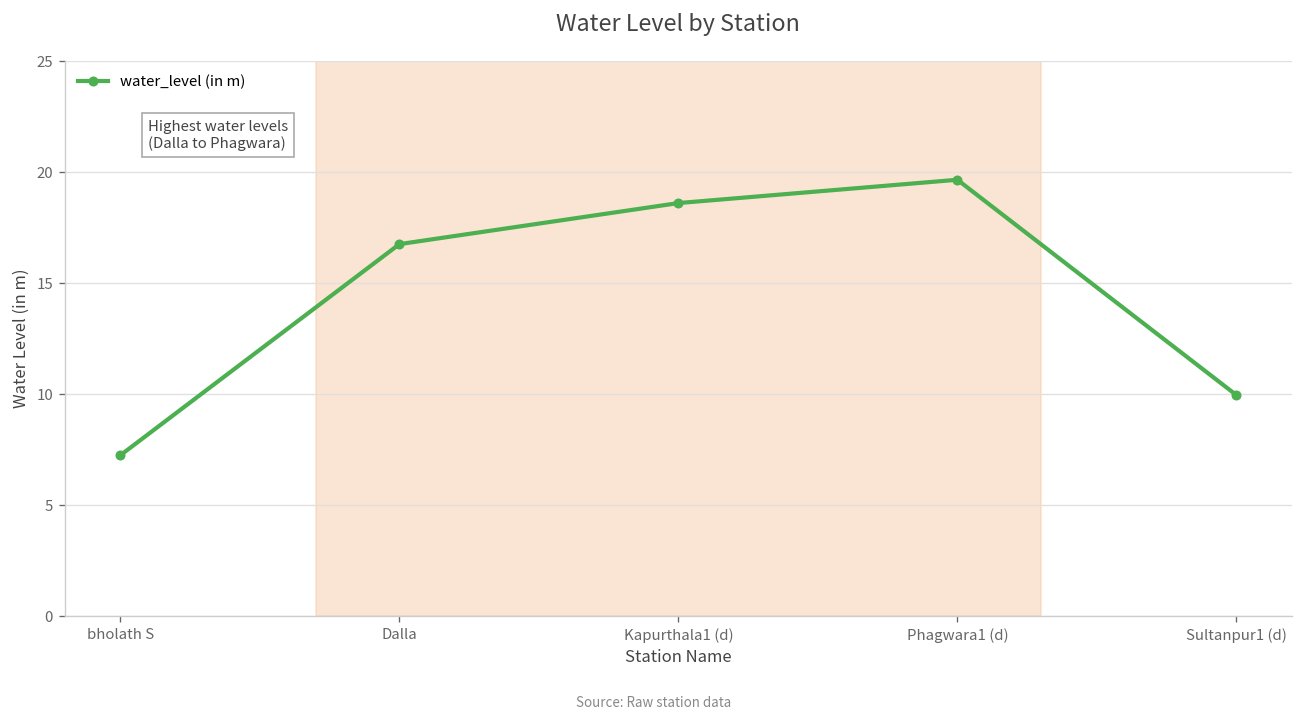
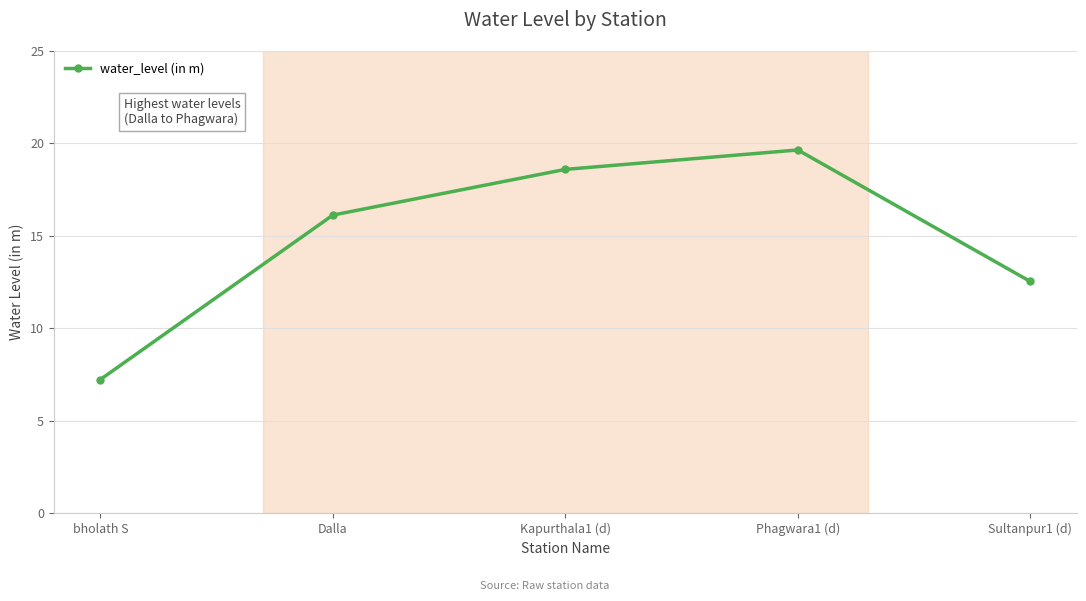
Dalla: 16.8 -> 16.1
Sultanpur1 (d): 10.0 -> 12.5
